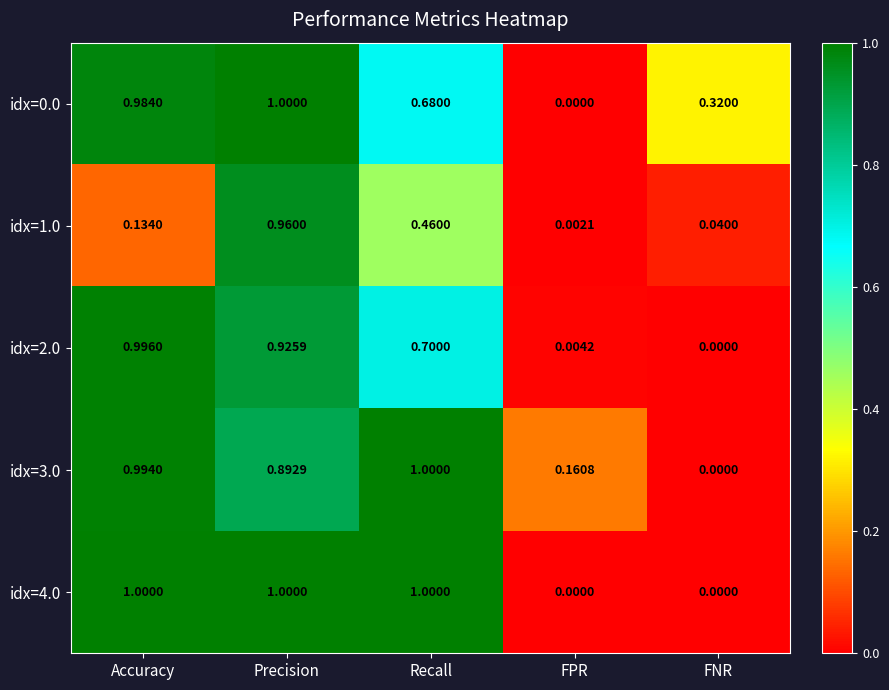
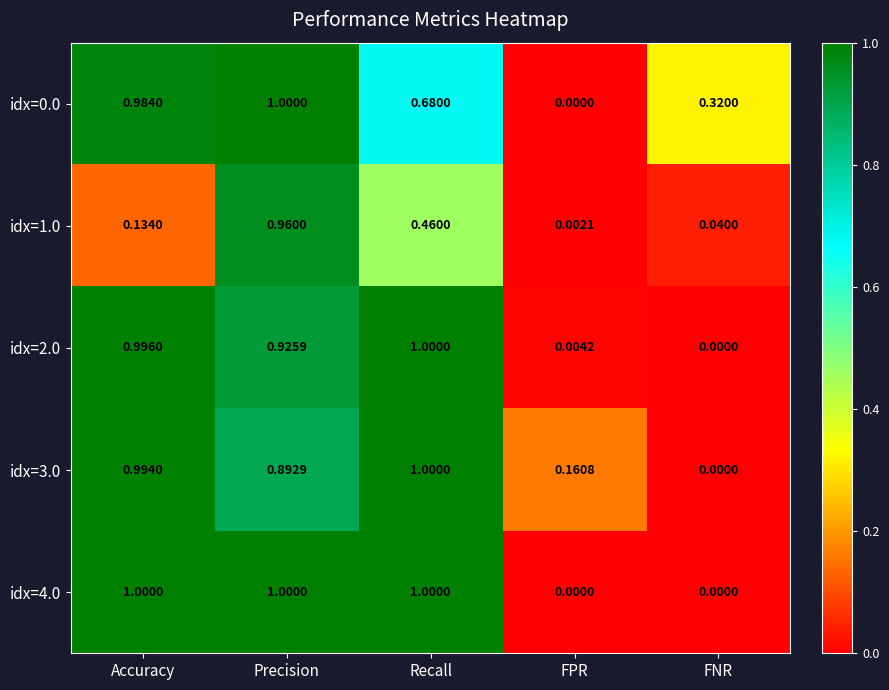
idx=2.0, Recall: 0.7000 -> 1.0000
